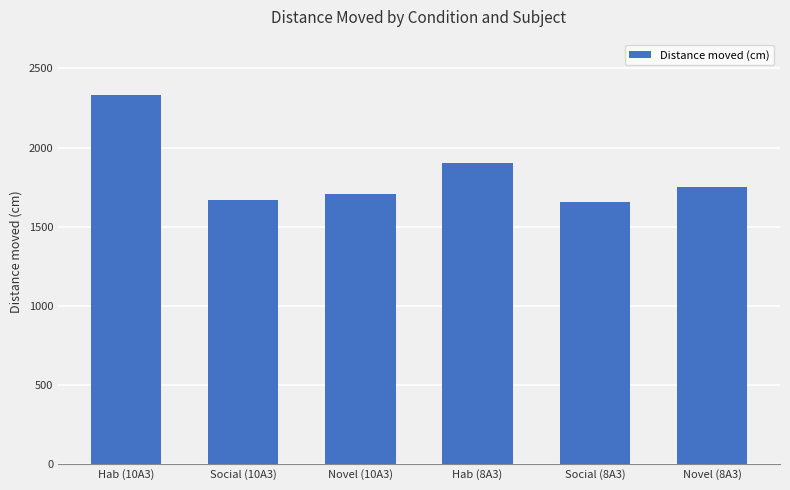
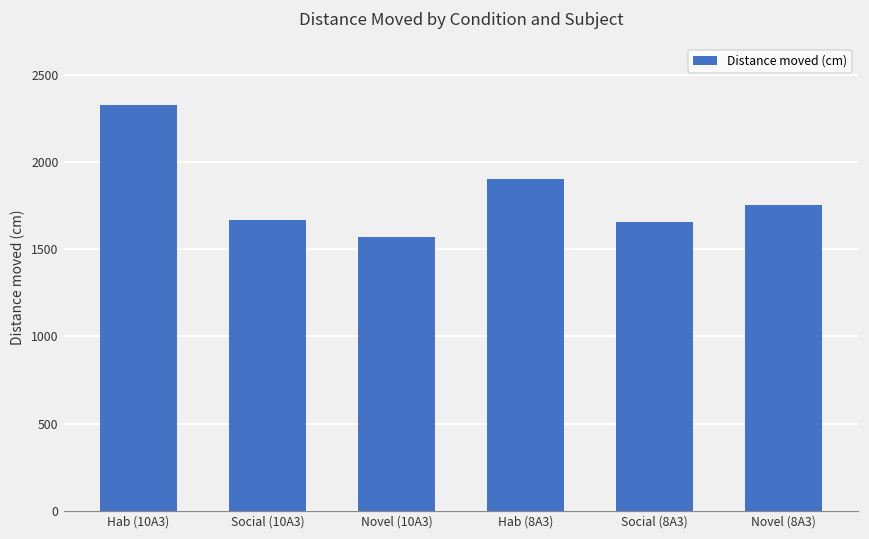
Novel (10A3): 1710 -> 1570
